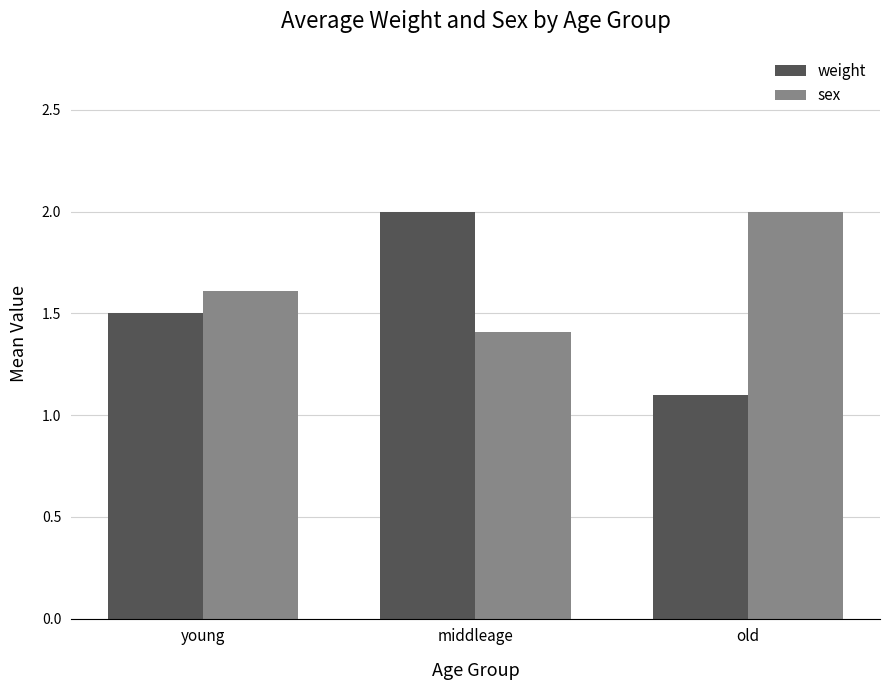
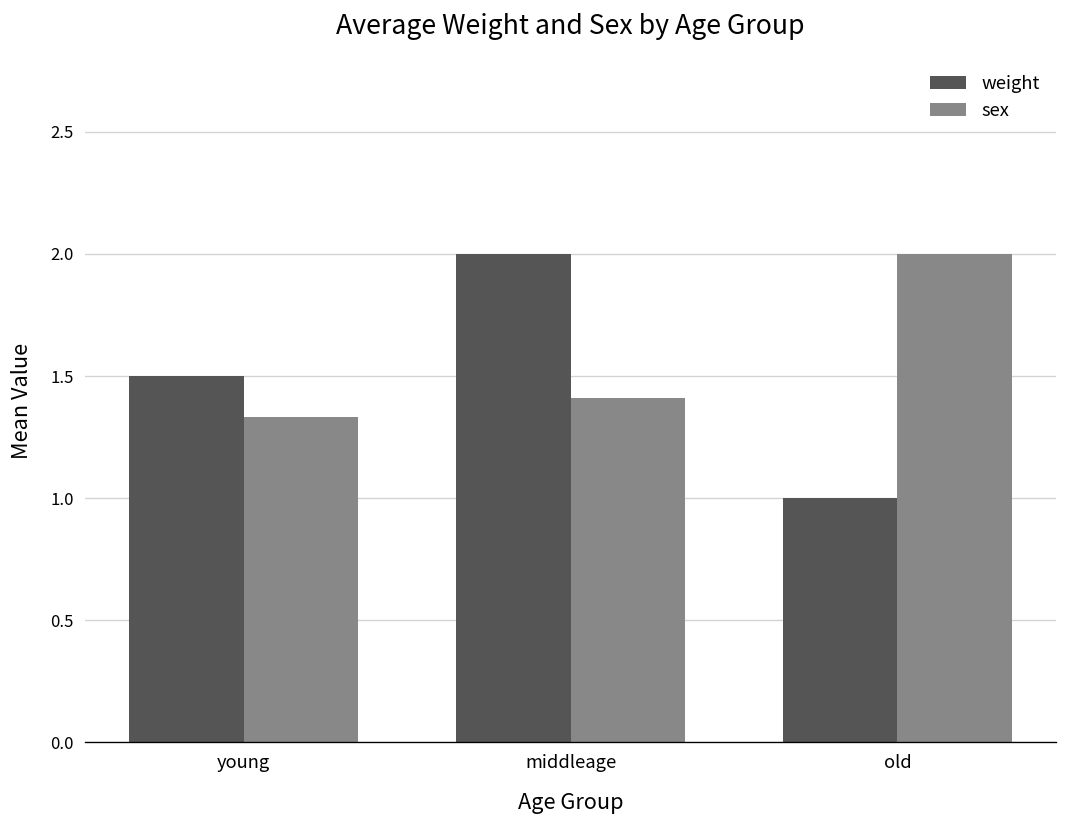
sex, young: 1.61 -> 1.33
weight, old: 1.1 -> 1.0
